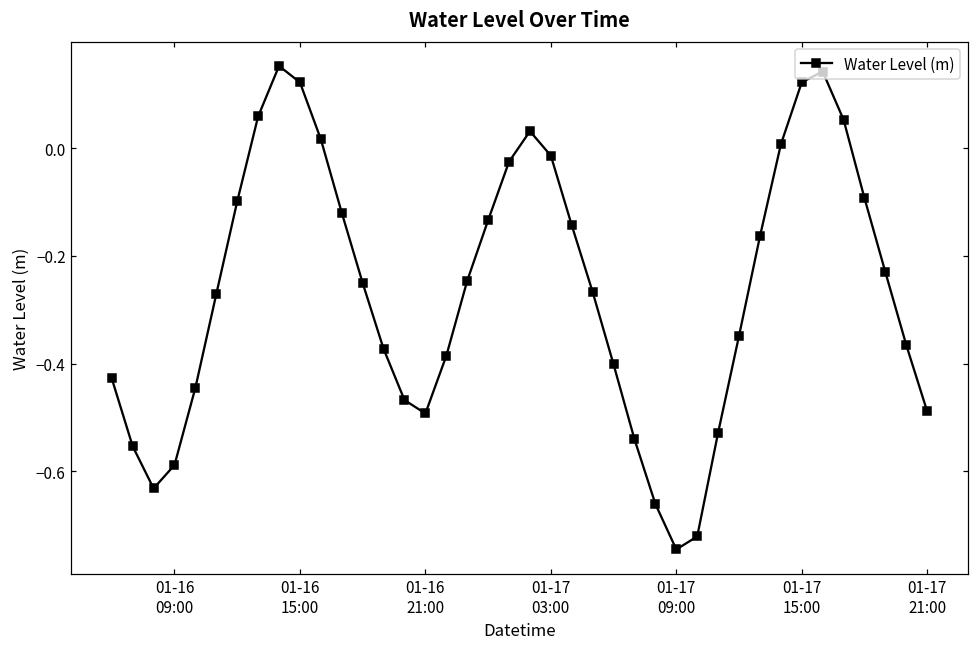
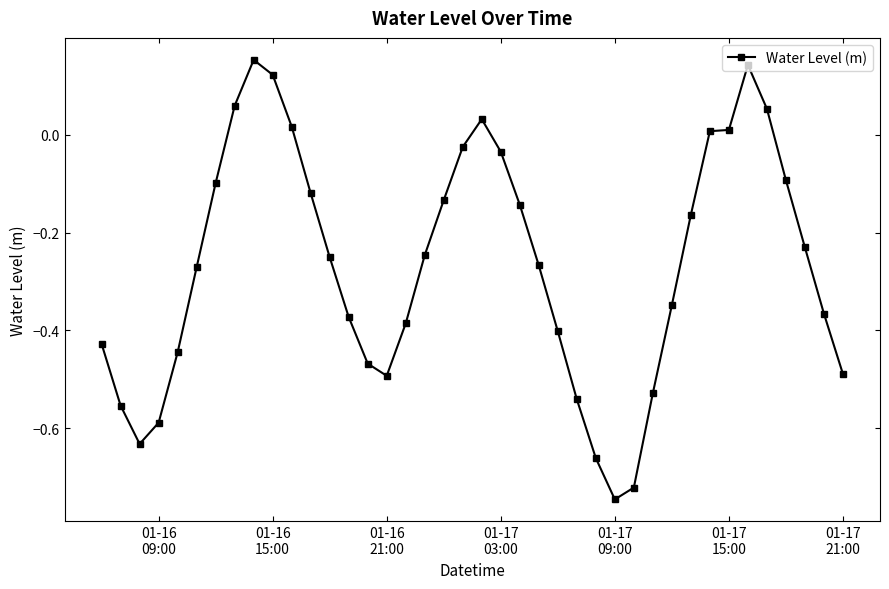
01-17 03:00: -0.01 -> -0.03
01-17 15:00: 0.12 -> 0.01
